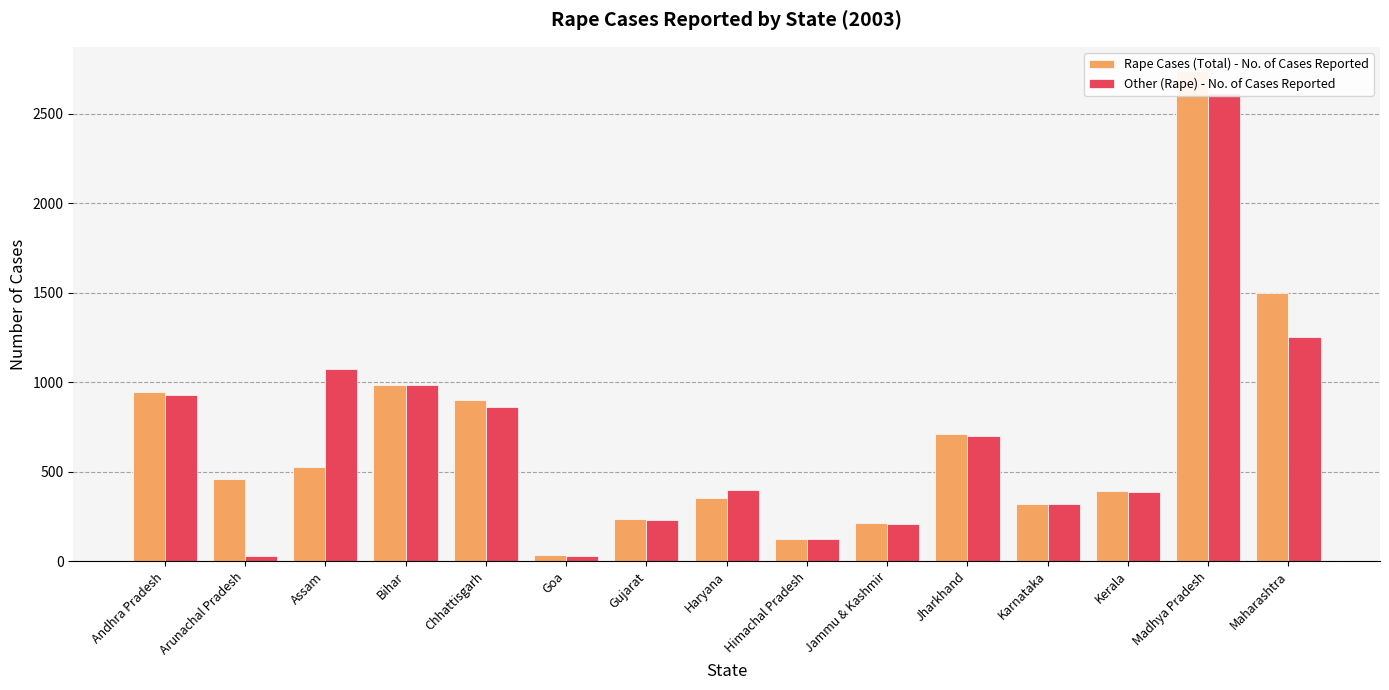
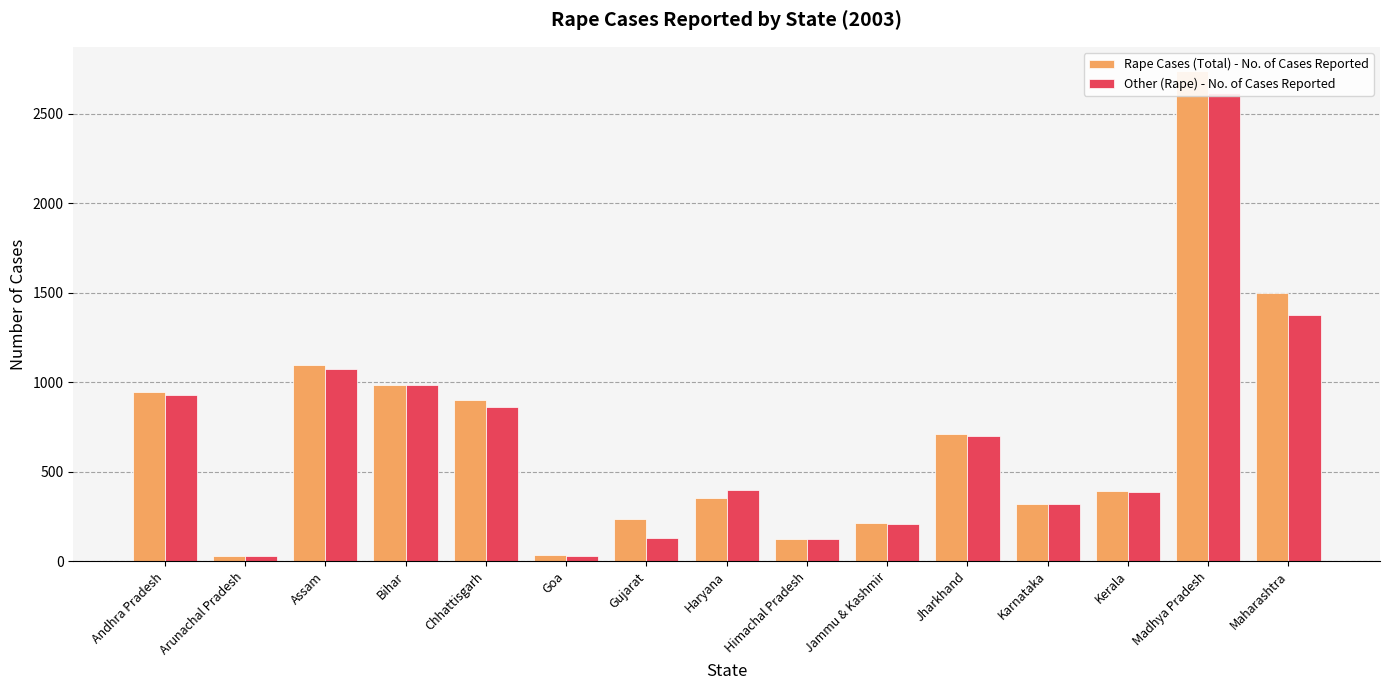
Rape Cases (Total) - No. of Cases Reported, Arunachal Pradesh: 460 -> 30
Rape Cases (Total) - No. of Cases Reported, Assam: 530 -> 1100
Other (Rape) - No. of Cases Reported, Gujarat: 230 -> 130
Other (Rape) - No. of Cases Reported, Maharashtra: 1250 -> 1370
